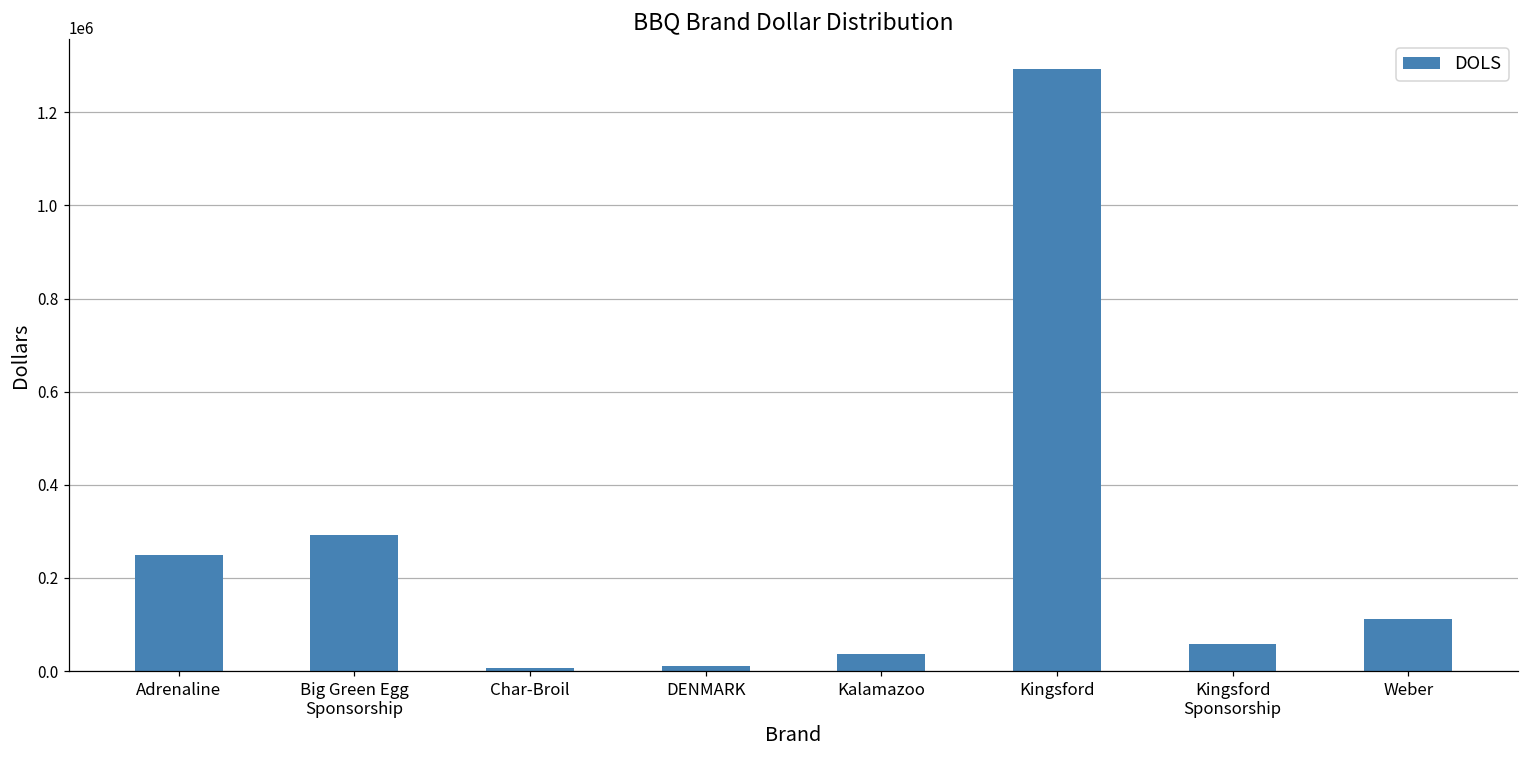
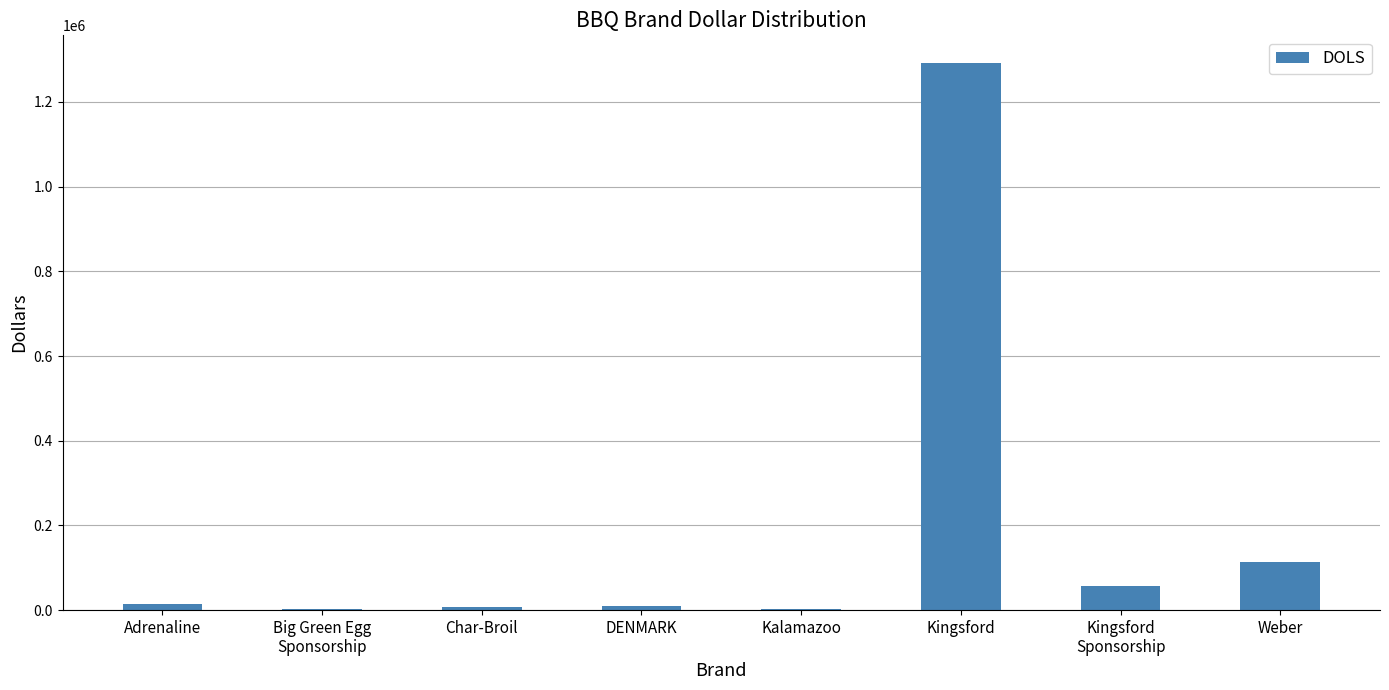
Adrenaline: 250000 -> 20000
Big Green Egg Sponsorship: 290000 -> 0
Kalamazoo: 40000 -> 0
